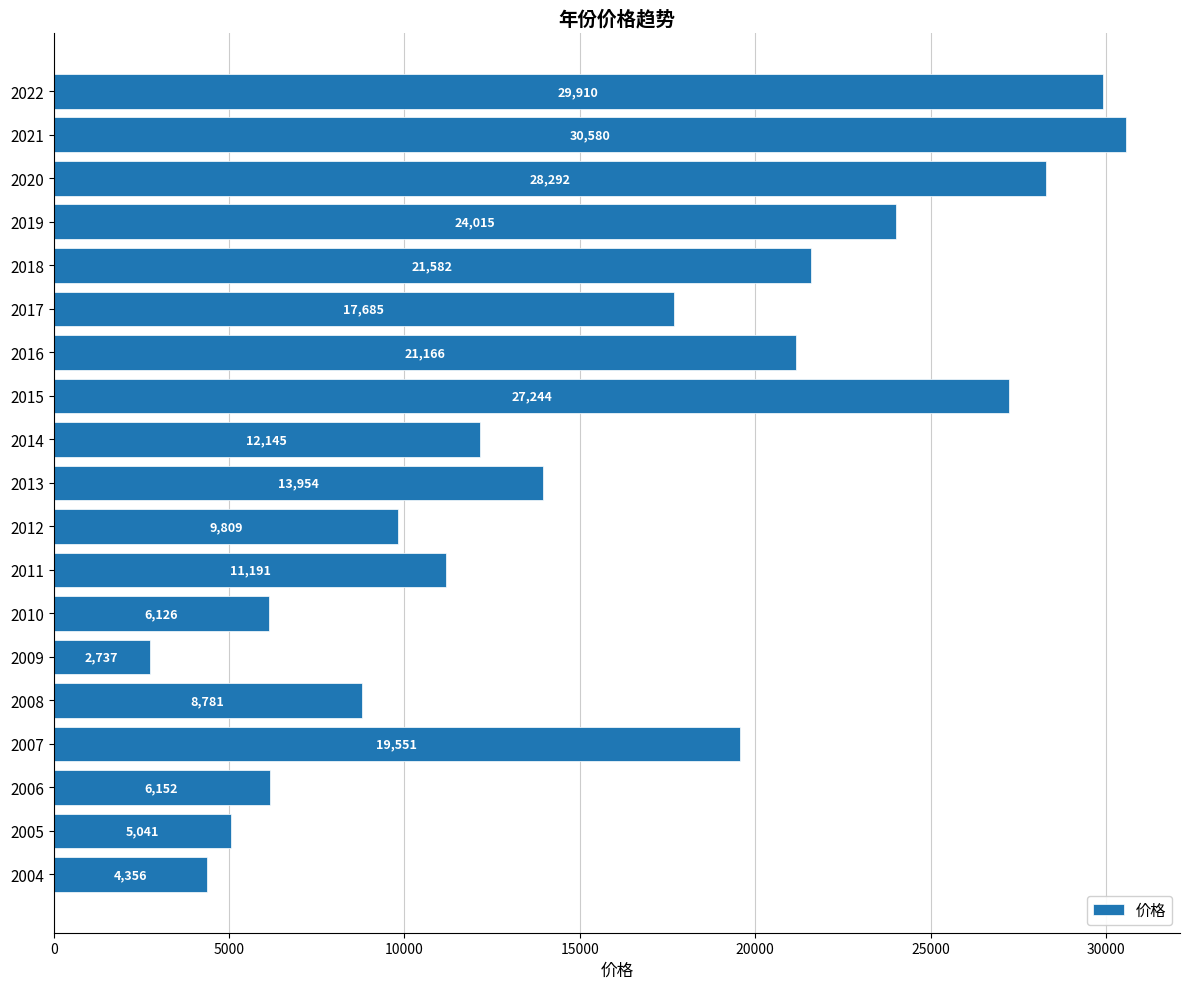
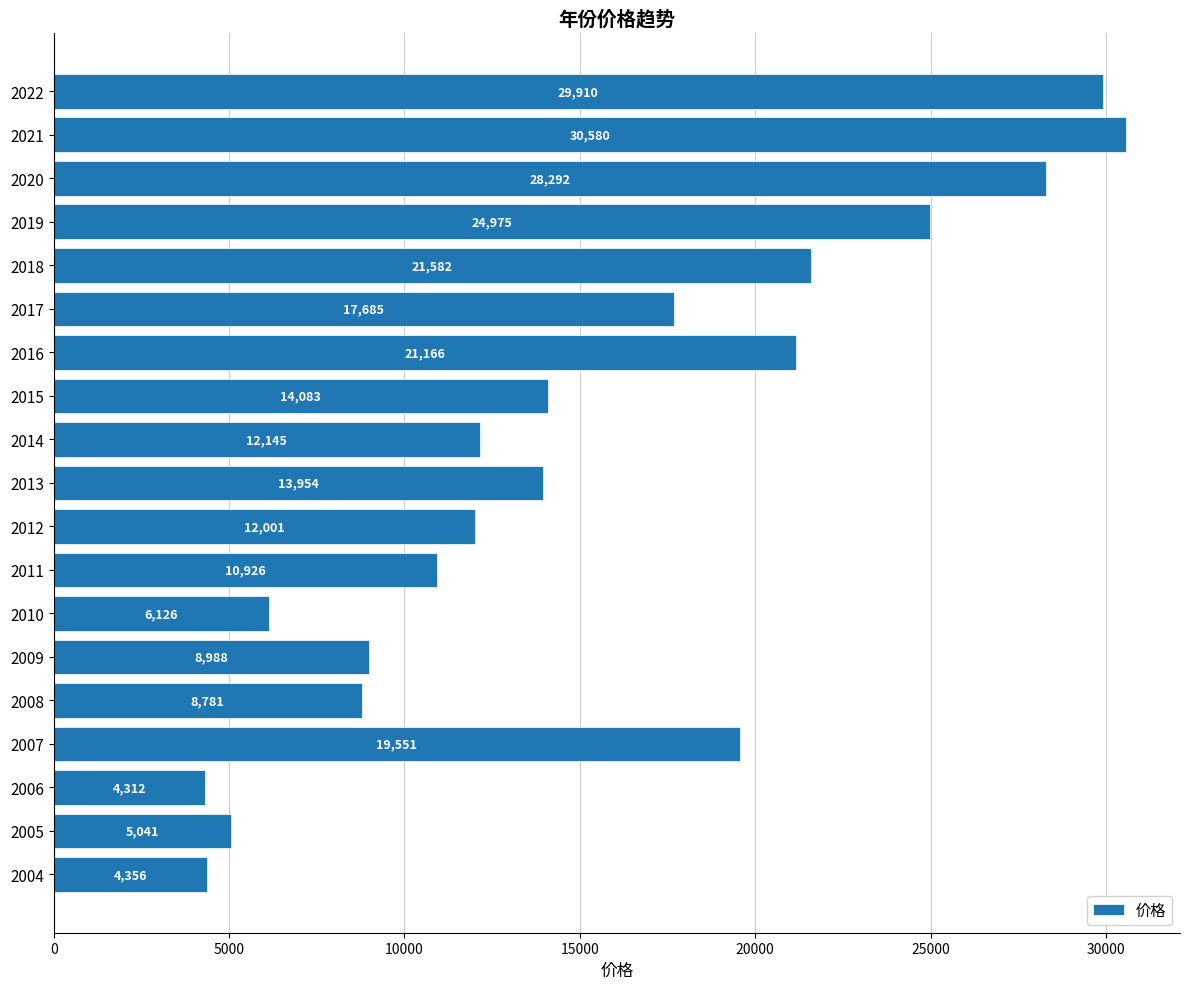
2019: 24,015 -> 24,975
2015: 27,244 -> 14,083
2012: 9,809 -> 12,001
2011: 11,191 -> 10,926
2009: 2,737 -> 8,988
2006: 6,152 -> 4,312
